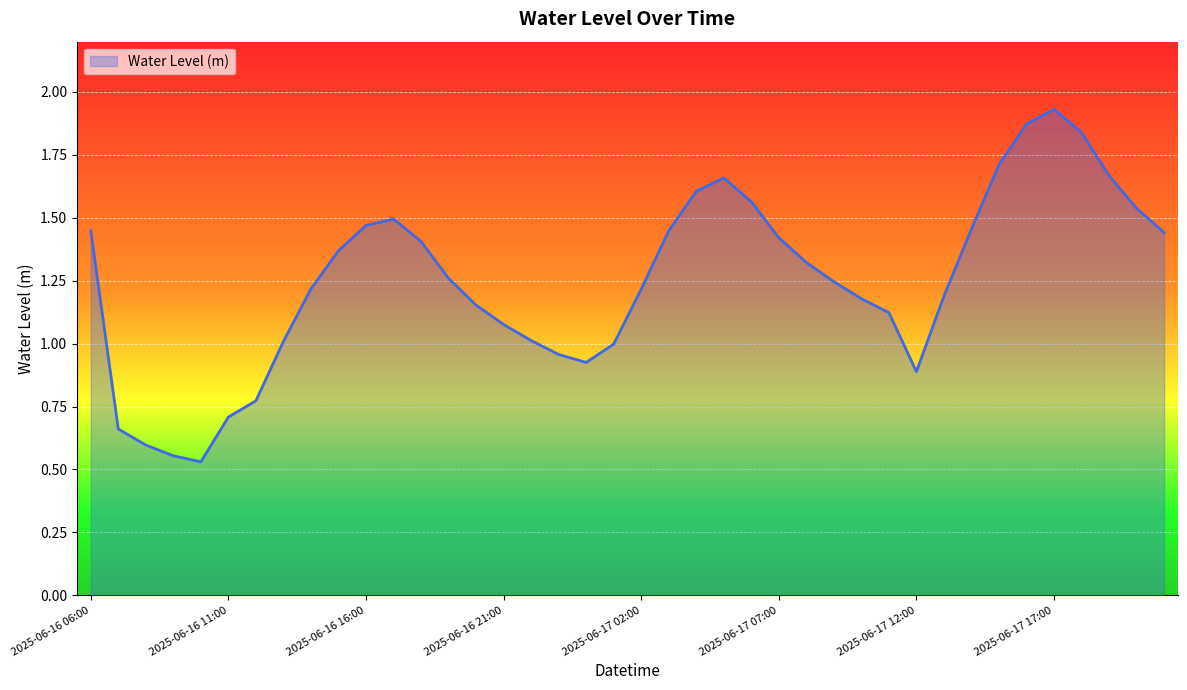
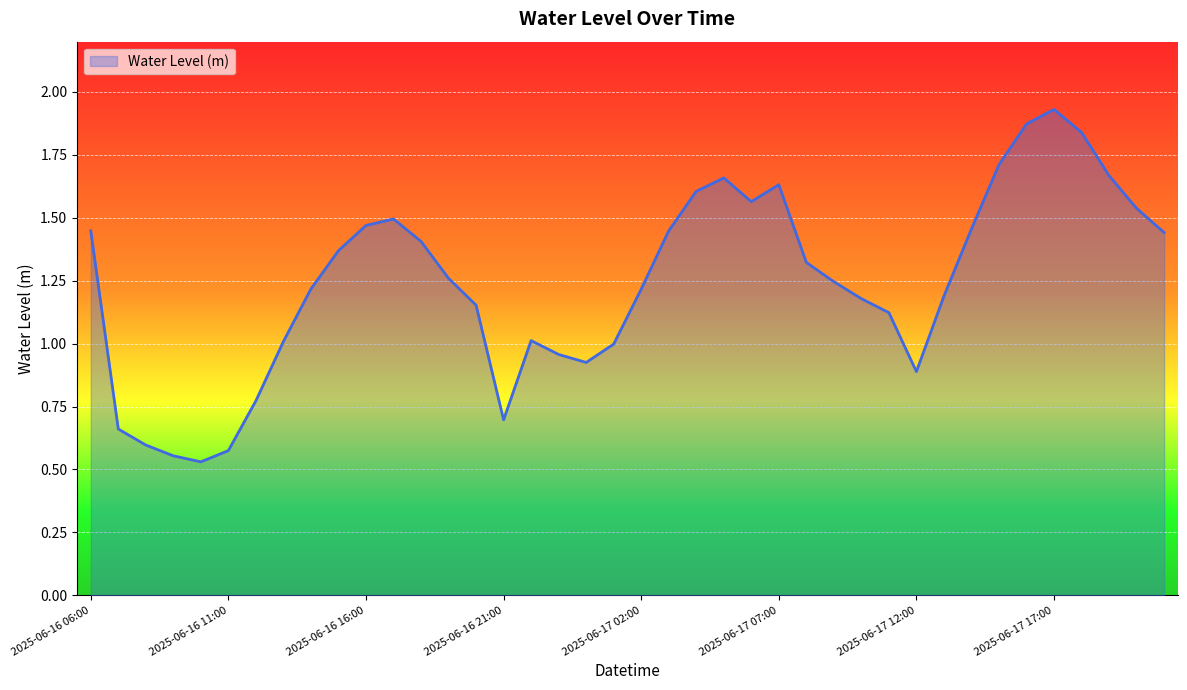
2025-06-16 11:00: 0.71 -> 0.58
2025-06-16 21:00: 1.08 -> 0.70
2025-06-17 07:00: 1.42 -> 1.63
